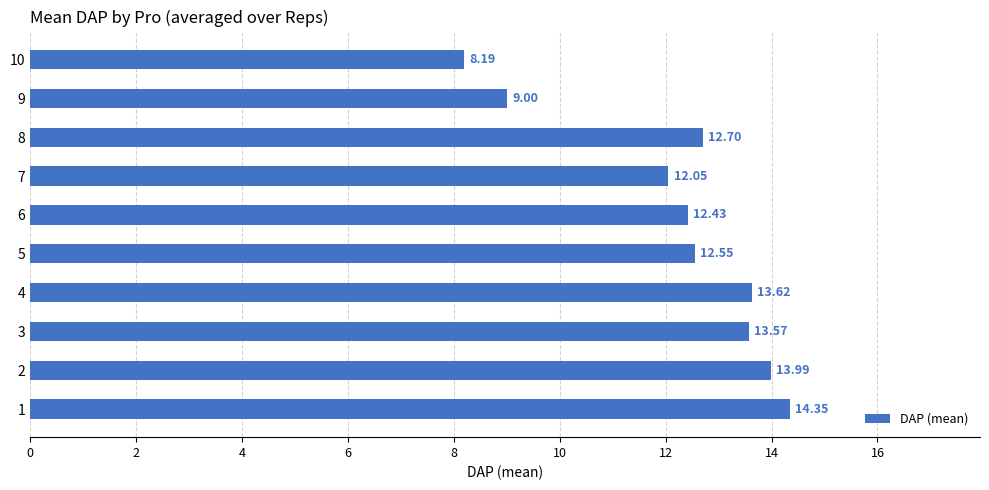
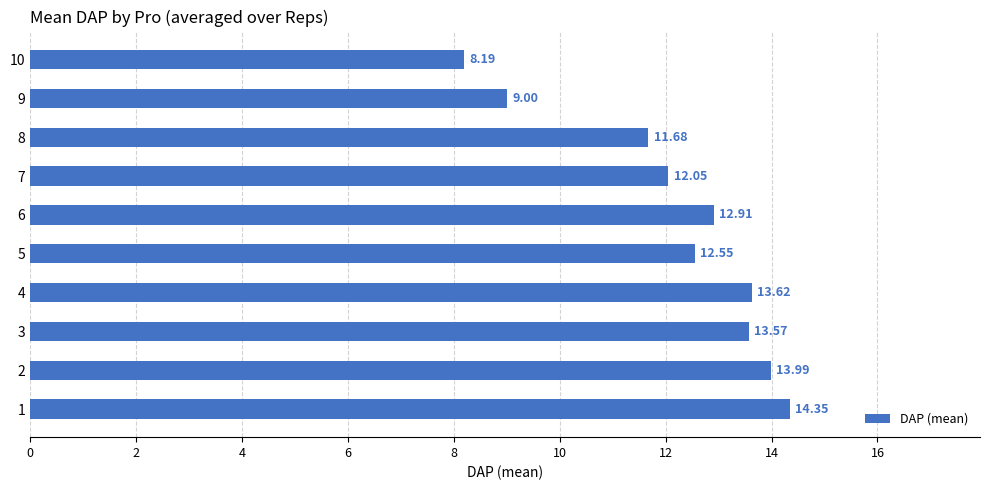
8: 12.70 -> 11.68
6: 12.43 -> 12.91
